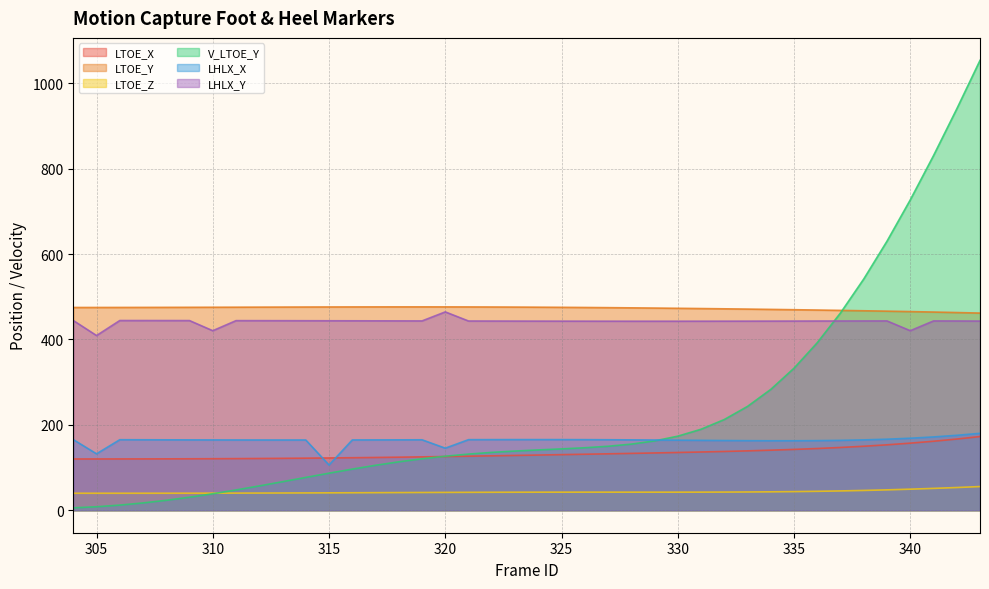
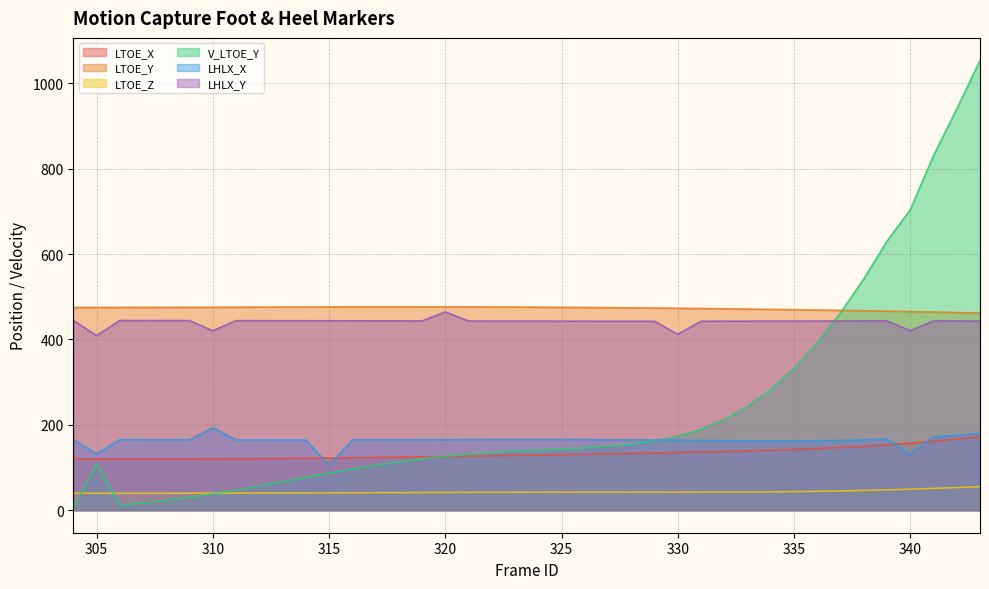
V_LTOE_Y, 305: 10 -> 110
LHLX_X, 310: 160 -> 190
LHLX_X, 320: 150 -> 170
LHLX_Y, 330: 440 -> 410
V_LTOE_Y, 340: 730 -> 700
LHLX_X, 340: 170 -> 130
